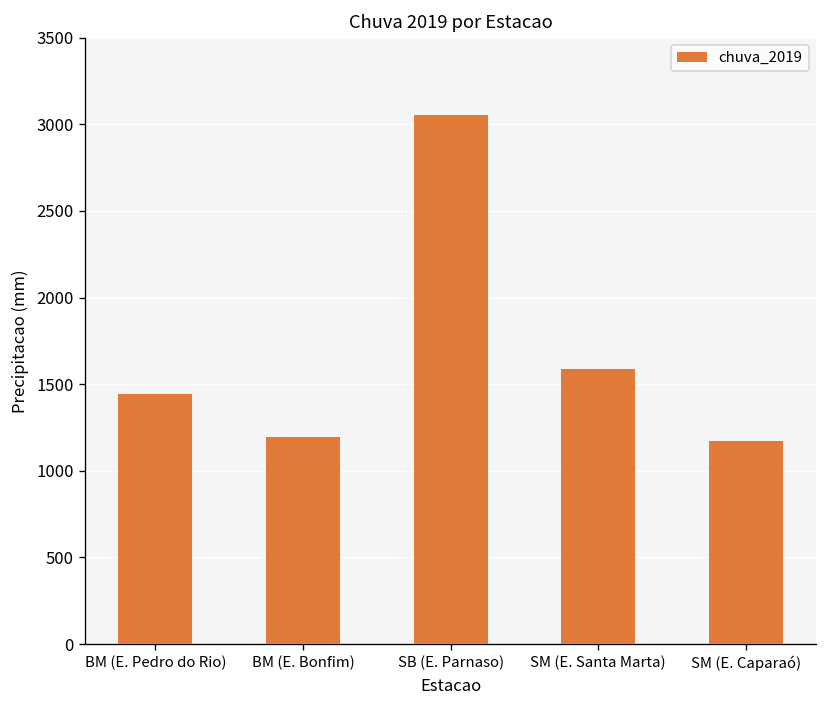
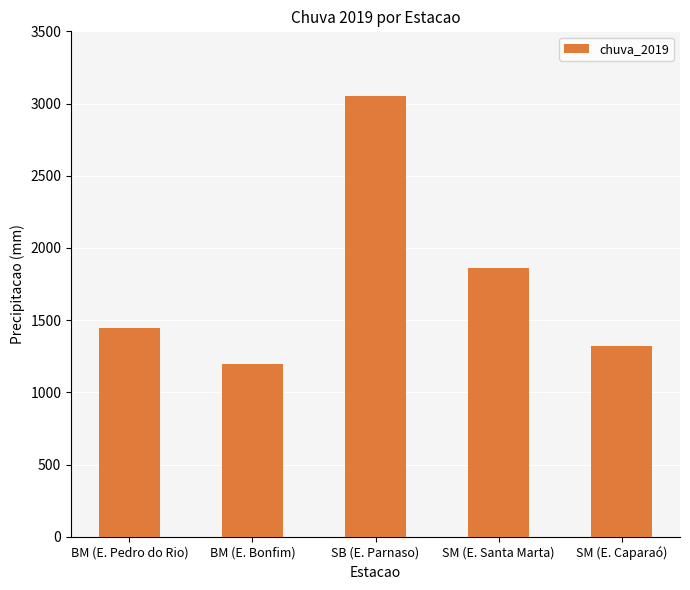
SM (E. Santa Marta): 1590 -> 1860
SM (E. Caparaó): 1170 -> 1320
